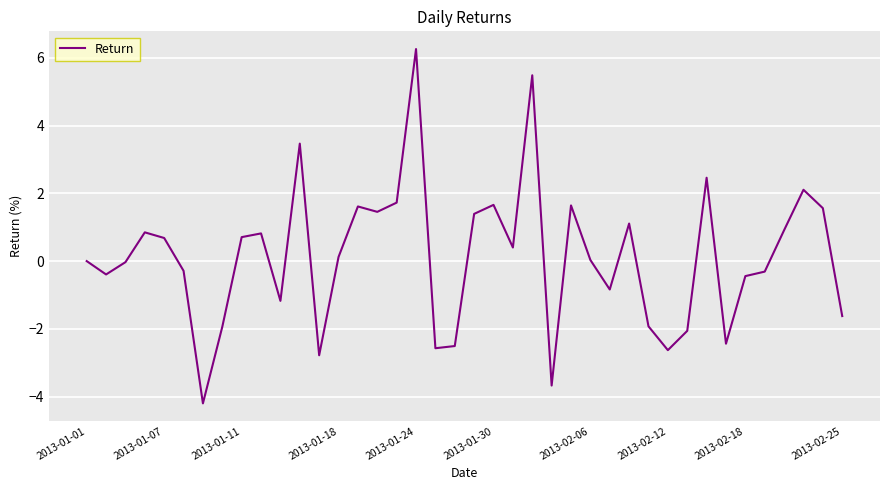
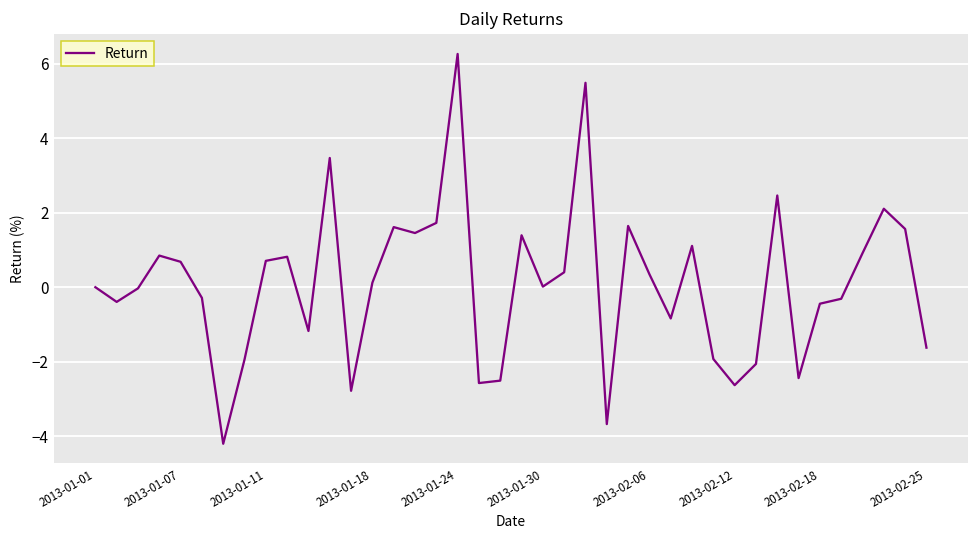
2013-01-30: 1.7 -> 0.0
2013-02-06: 0.0 -> 0.3
